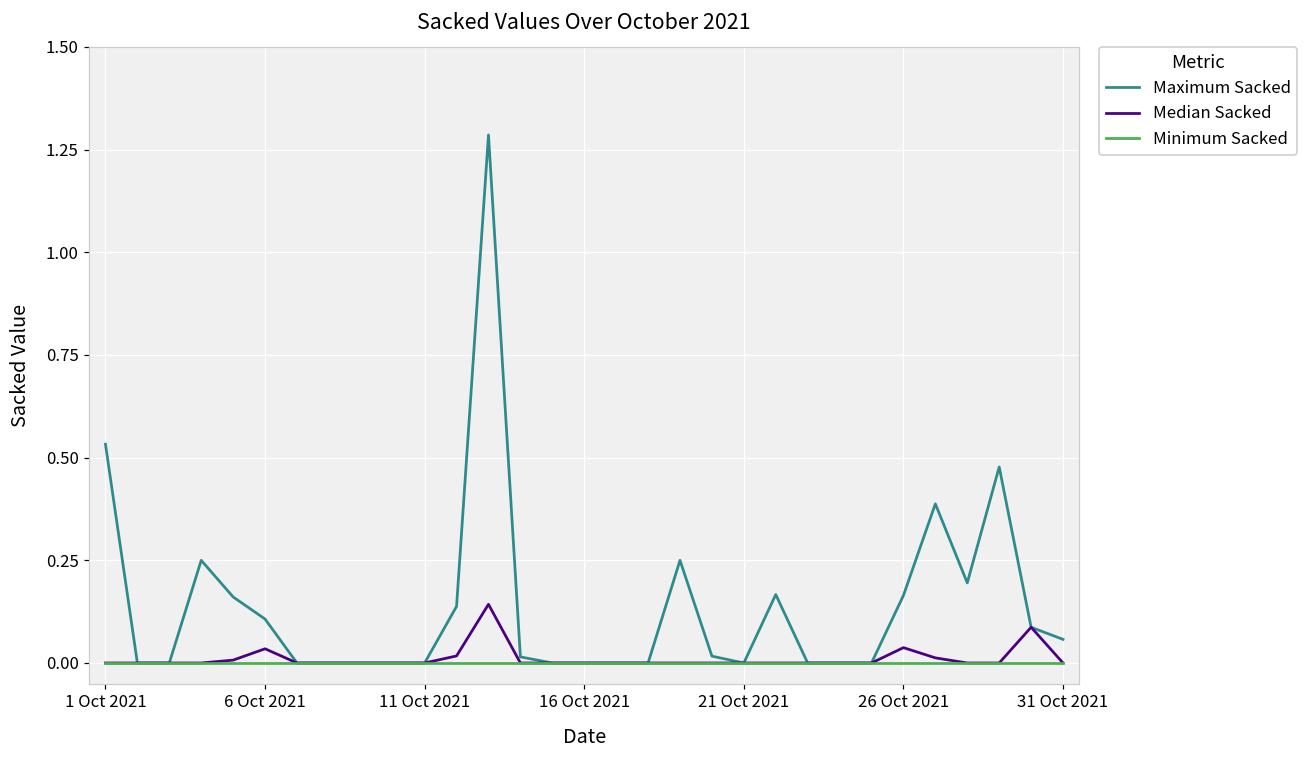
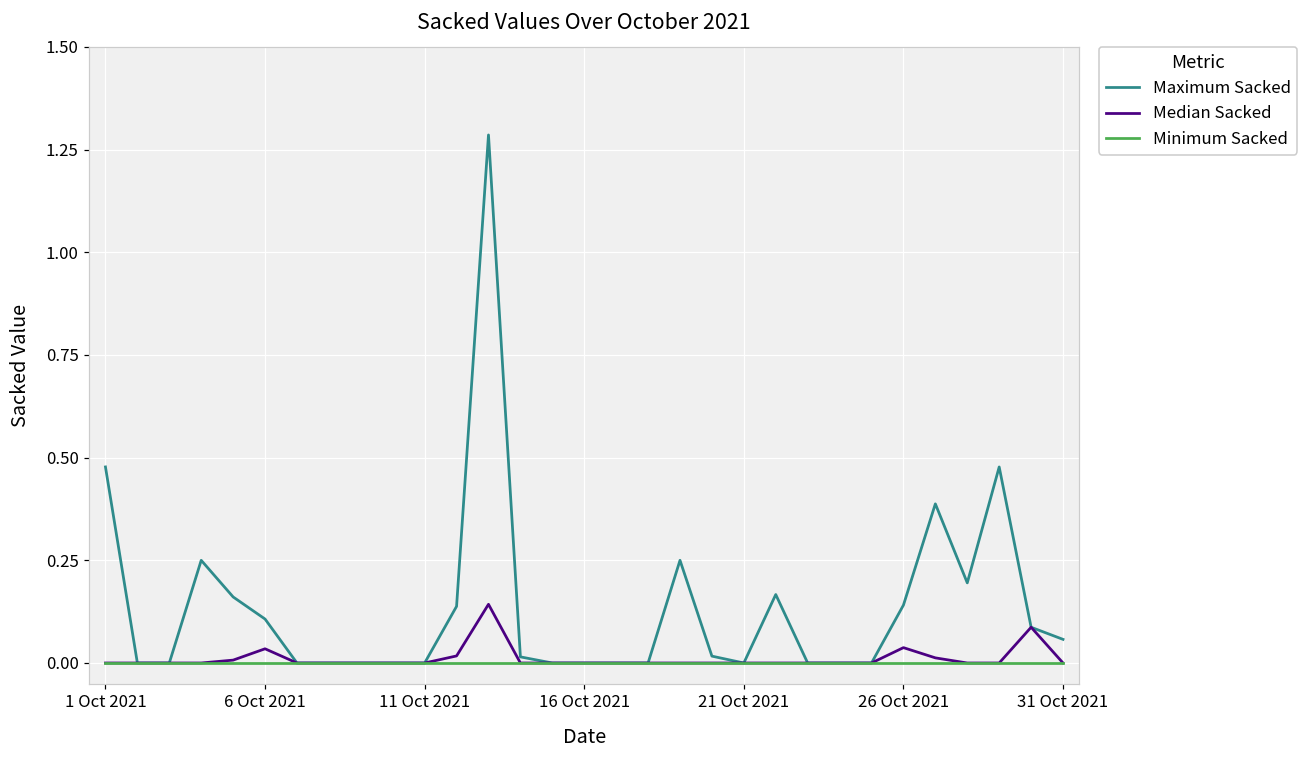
Maximum Sacked, 1 Oct 2021: 0.53 -> 0.48
Maximum Sacked, 26 Oct 2021: 0.16 -> 0.14
